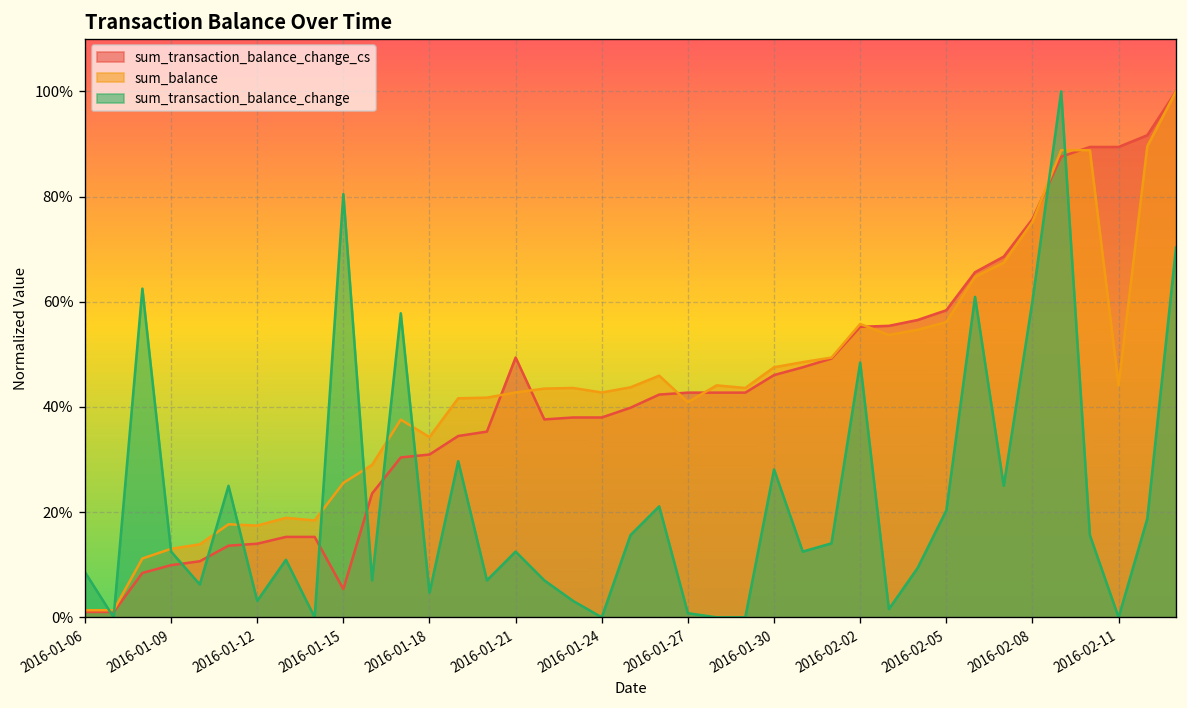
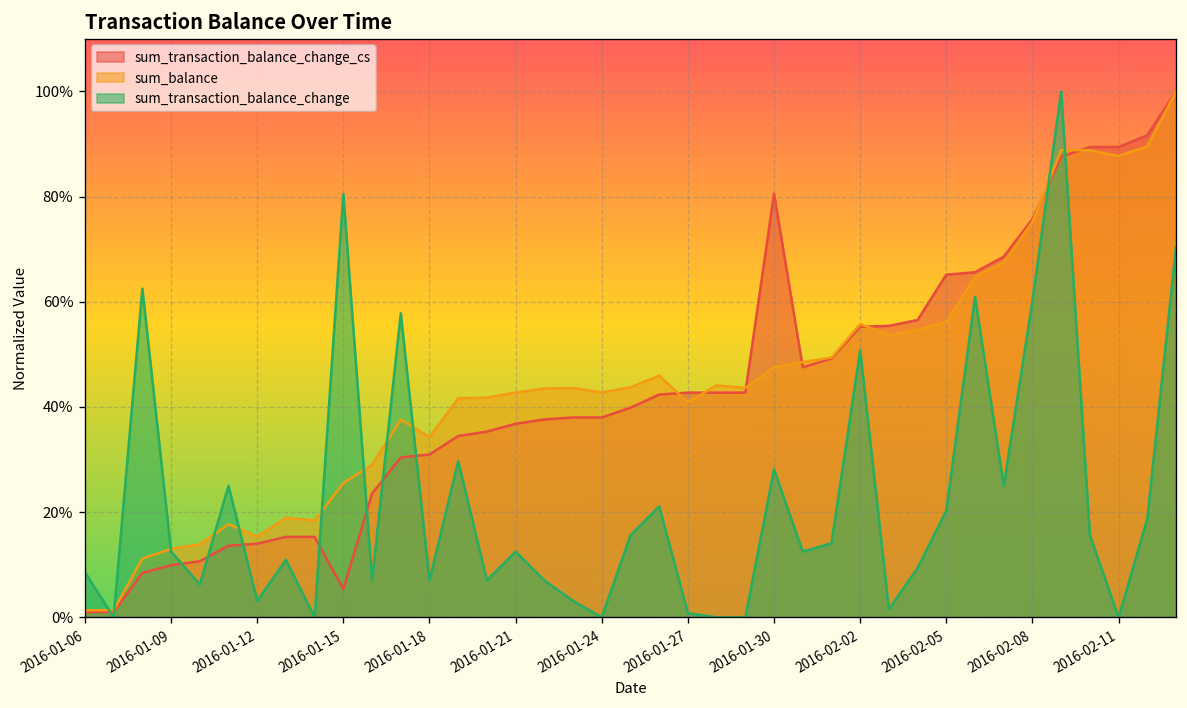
sum_balance, 2016-01-12: 17% -> 15%
sum_transaction_balance_change, 2016-01-18: 5% -> 7%
sum_transaction_balance_change_cs, 2016-01-21: 49% -> 37%
sum_transaction_balance_change_cs, 2016-01-30: 46% -> 81%
sum_transaction_balance_change, 2016-02-02: 48% -> 51%
sum_transaction_balance_change_cs, 2016-02-05: 58% -> 65%
sum_balance, 2016-02-11: 44% -> 88%
